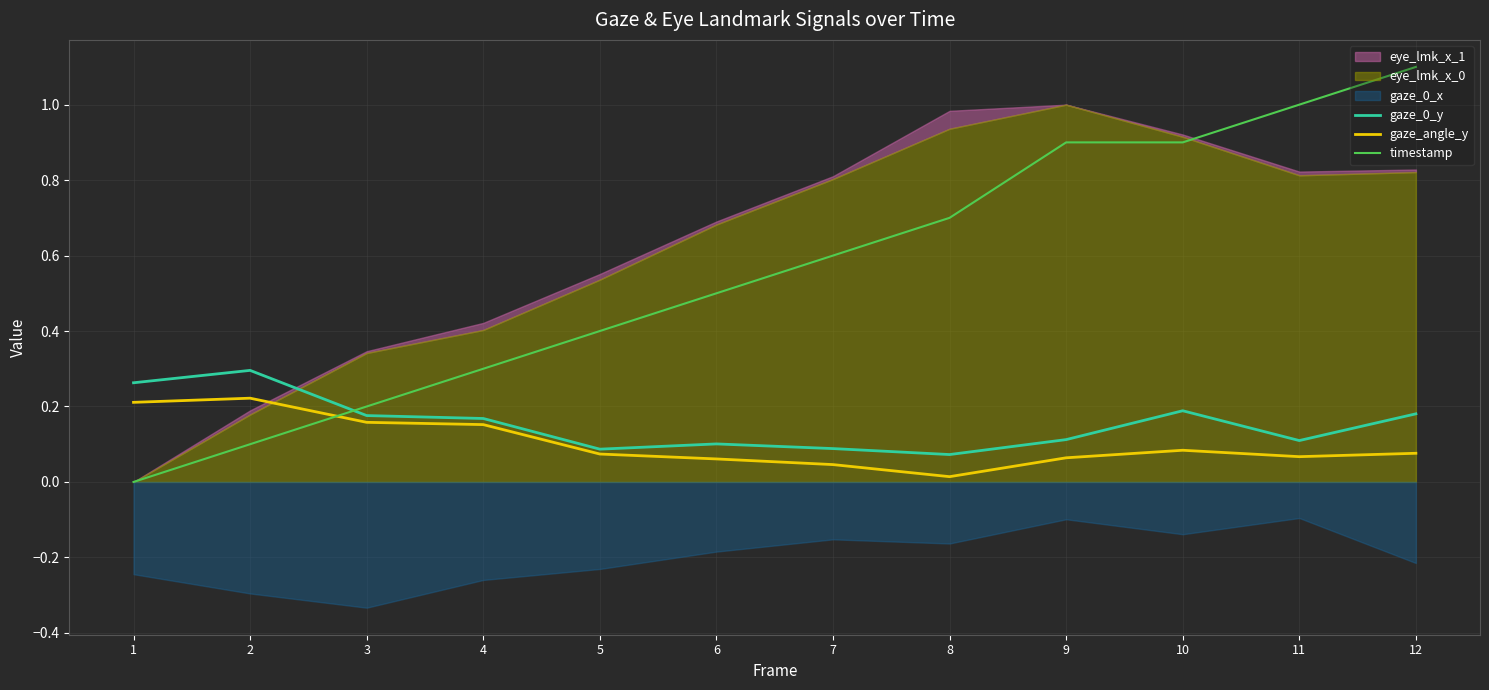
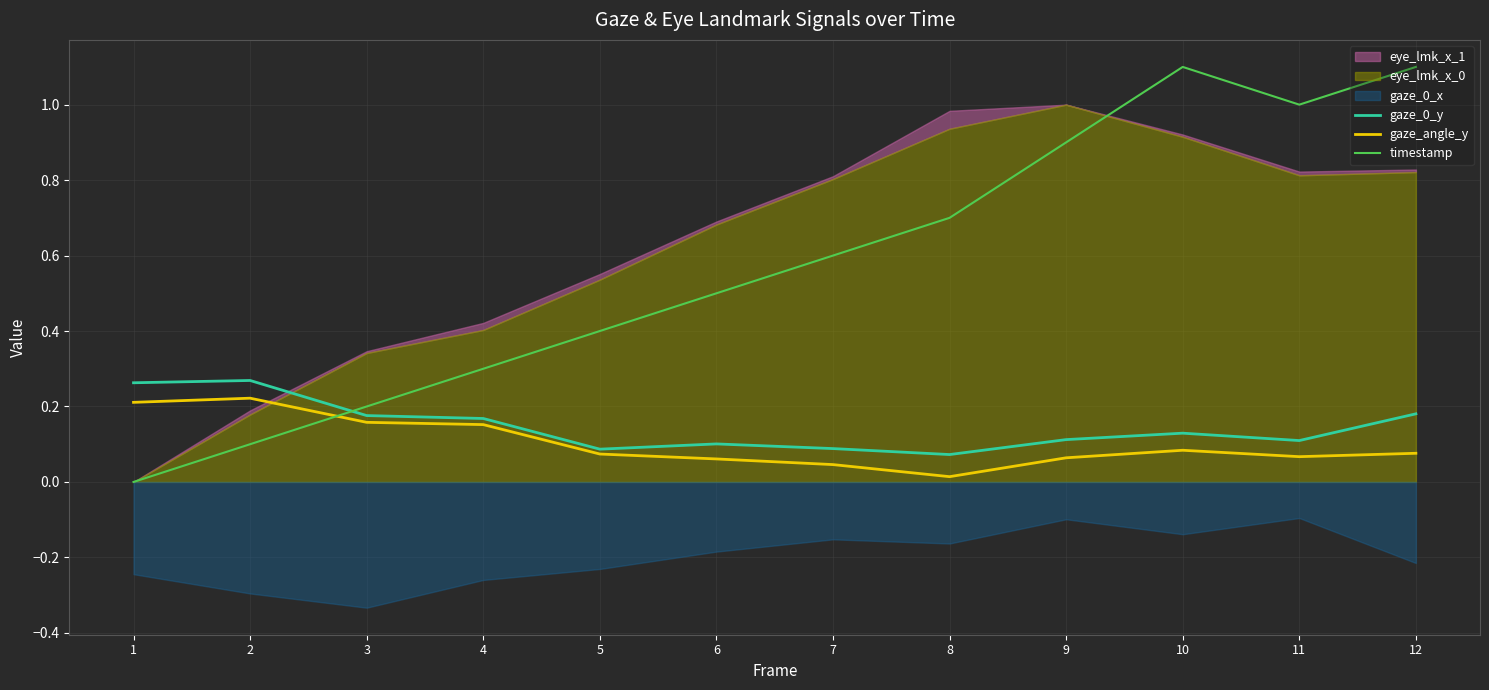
gaze_0_y, 2: 0.30 -> 0.27
gaze_0_y, 10: 0.19 -> 0.13
timestamp, 10: 0.9 -> 1.1
